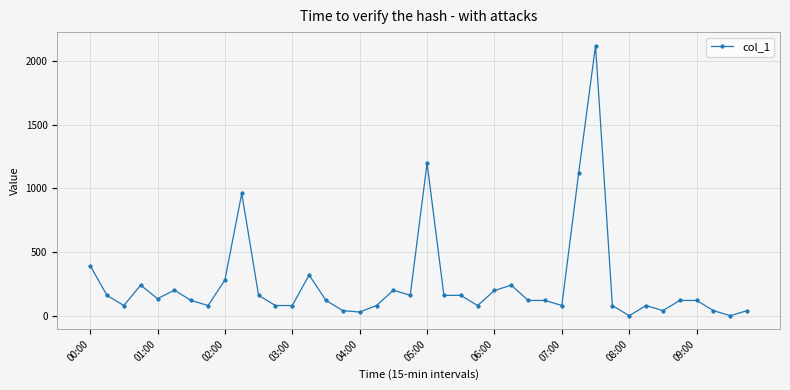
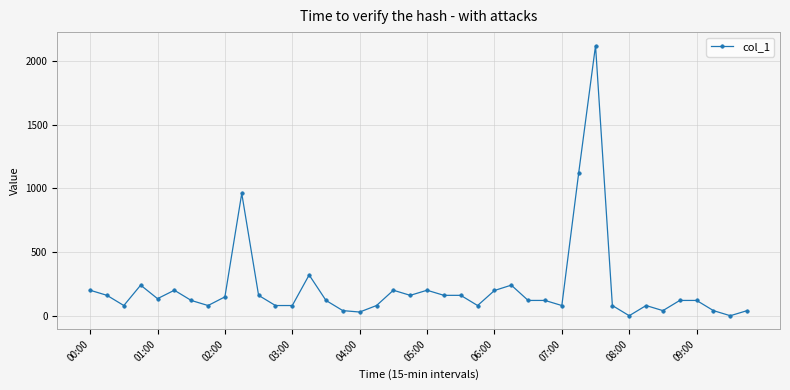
00:00: 390 -> 200
02:00: 280 -> 150
05:00: 1200 -> 200
